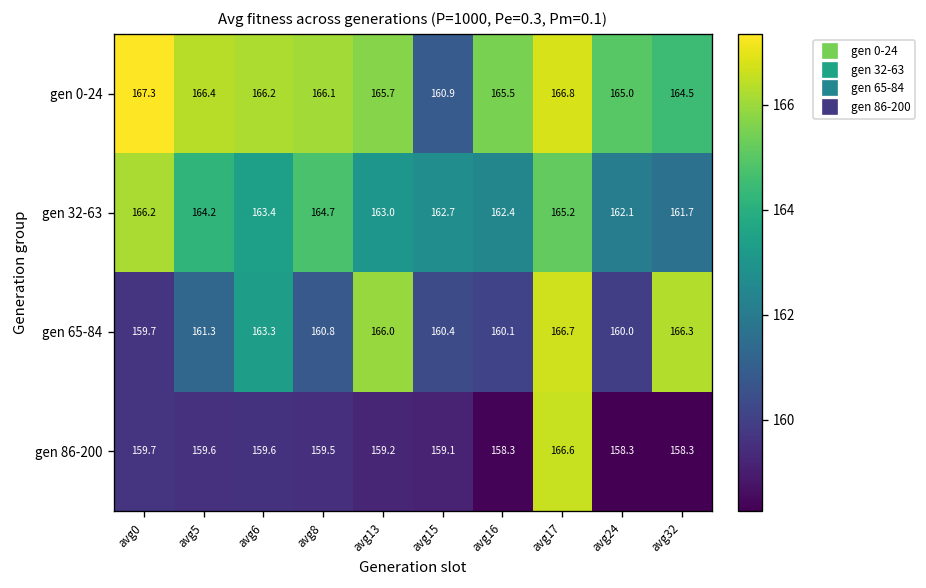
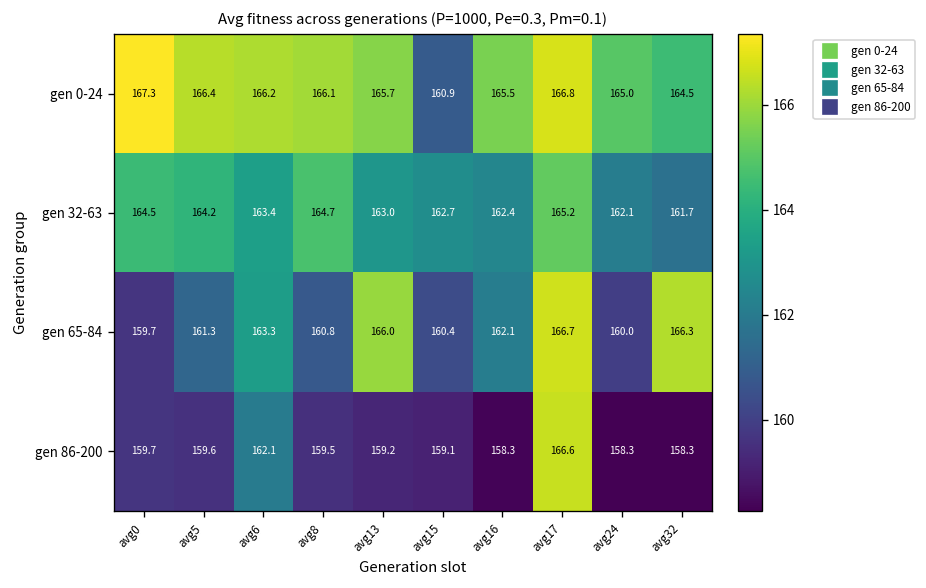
gen 32-63, avg0: 166.2 -> 164.5
gen 65-84, avg16: 160.1 -> 162.1
gen 86-200, avg6: 159.6 -> 162.1
